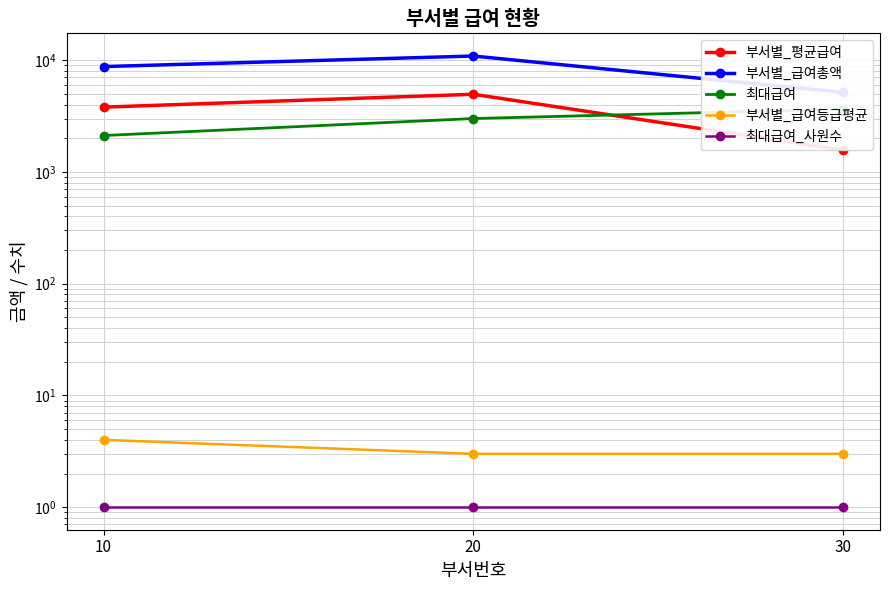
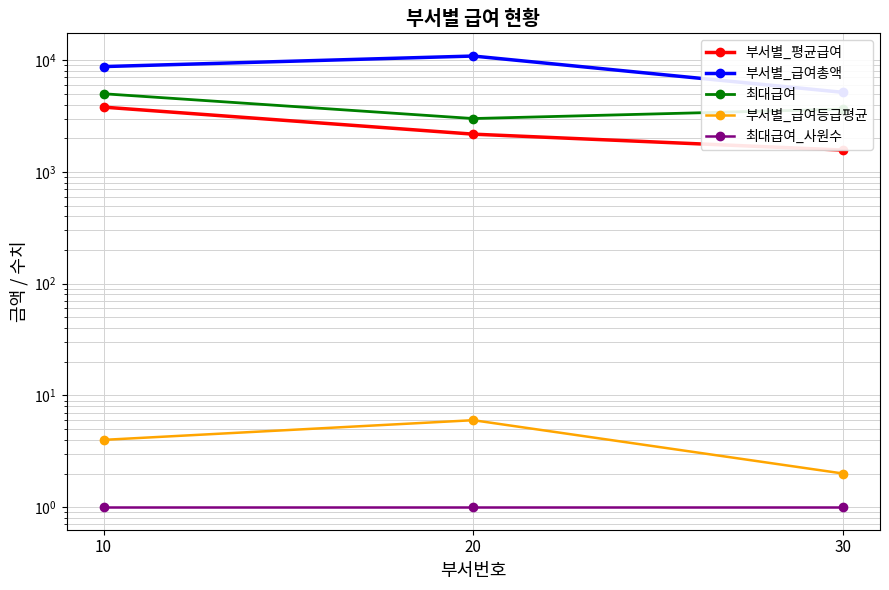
최대급여, 10: 2100 -> 5000
부서별_평균급여, 20: 5000 -> 2200
부서별_급여등급평균, 20: 3 -> 6
부서별_급여등급평균, 30: 3 -> 2
